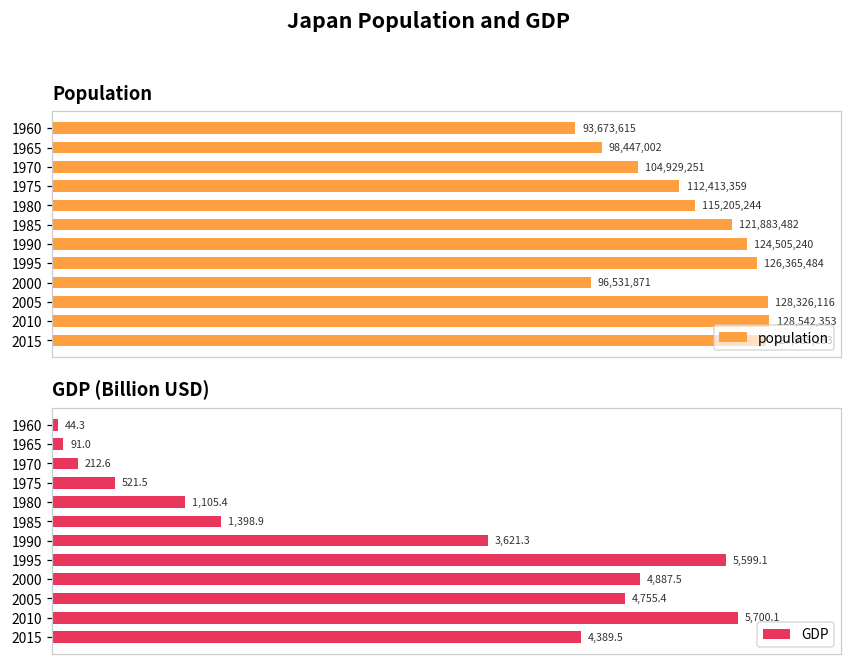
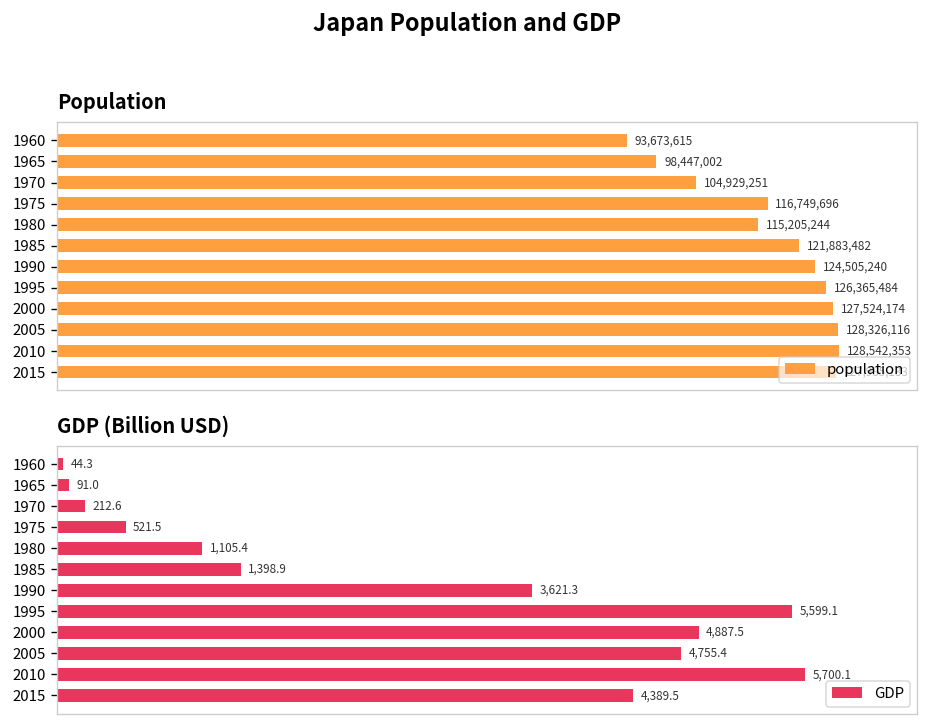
Population, 1975: 112,413,359 -> 116,749,696
Population, 2000: 96,531,871 -> 127,524,174
